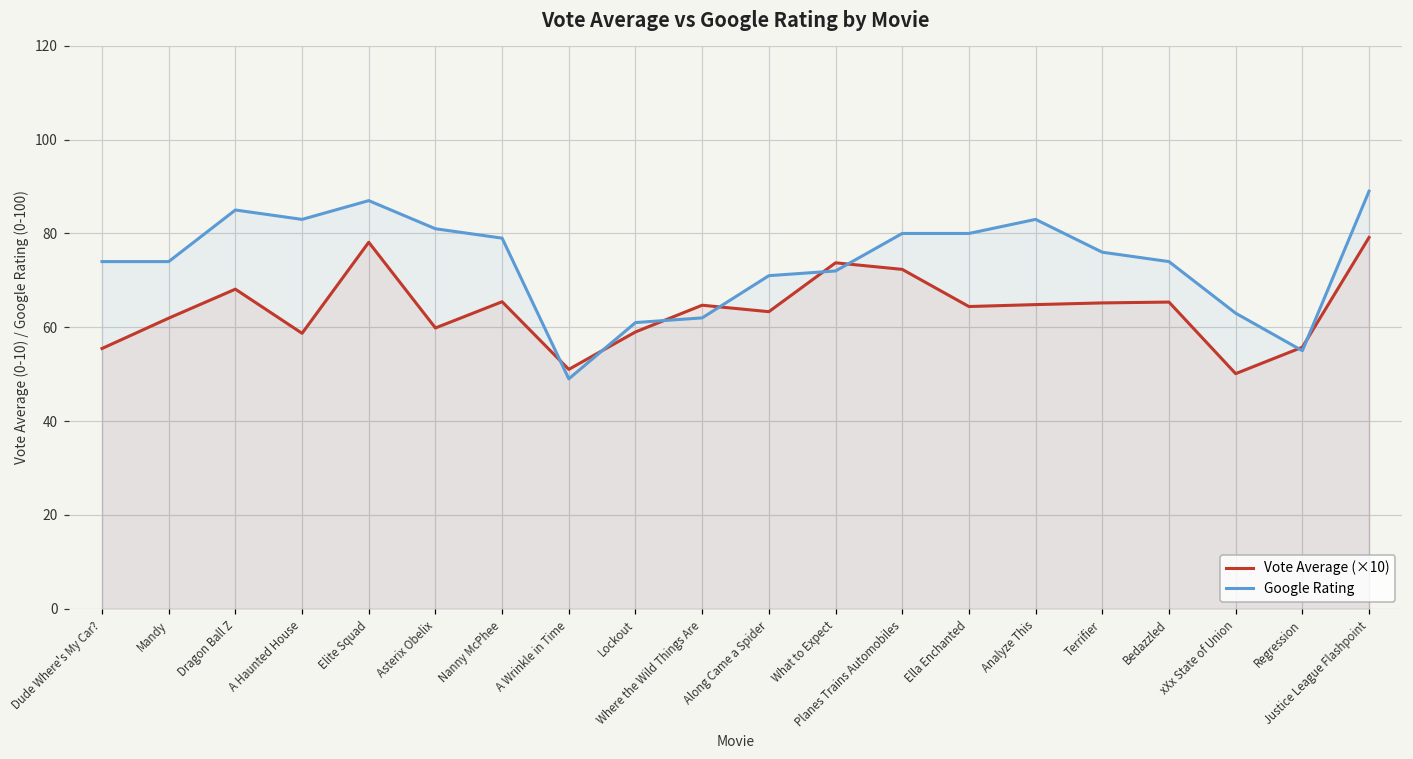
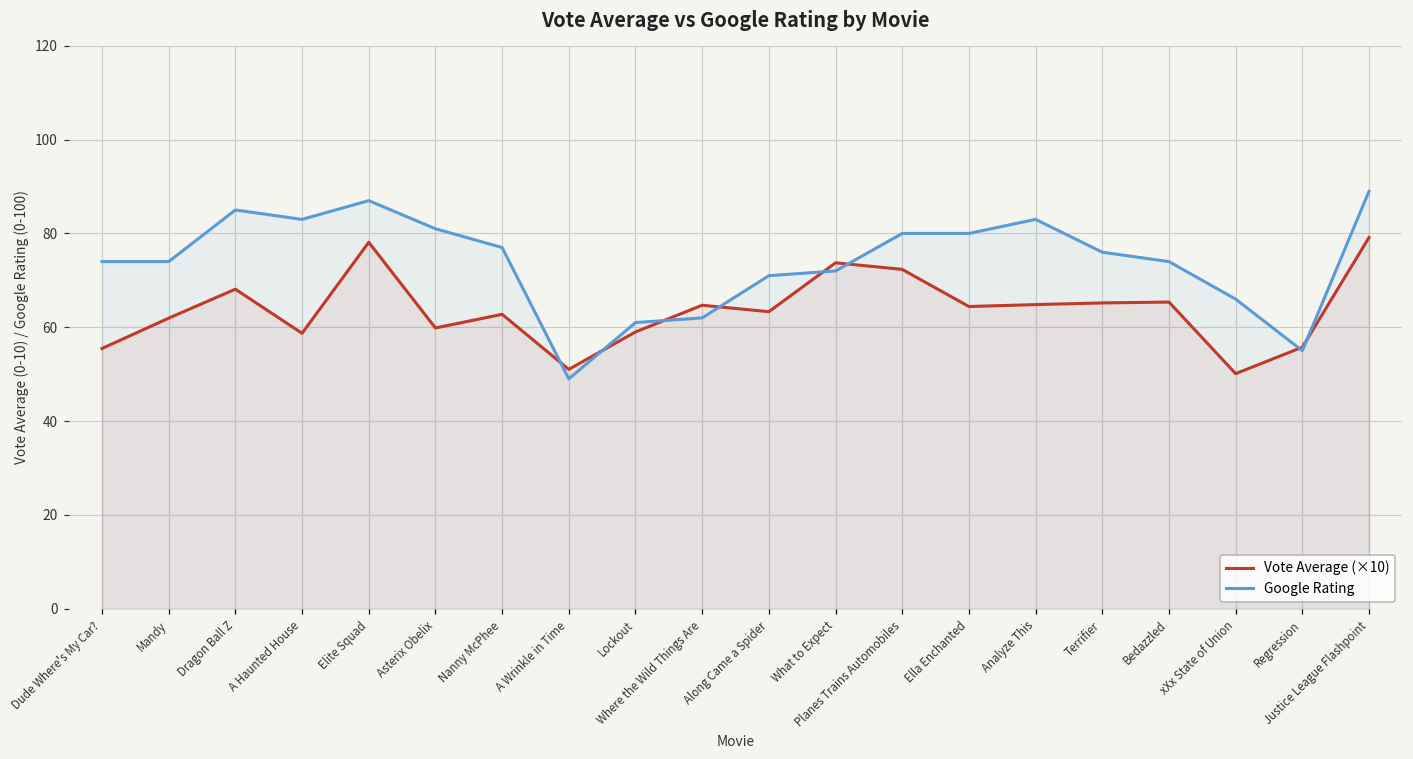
Vote Average (×10), Nanny McPhee: 65 -> 63
Google Rating, Nanny McPhee: 79 -> 77
Google Rating, xXx State of Union: 63 -> 66
